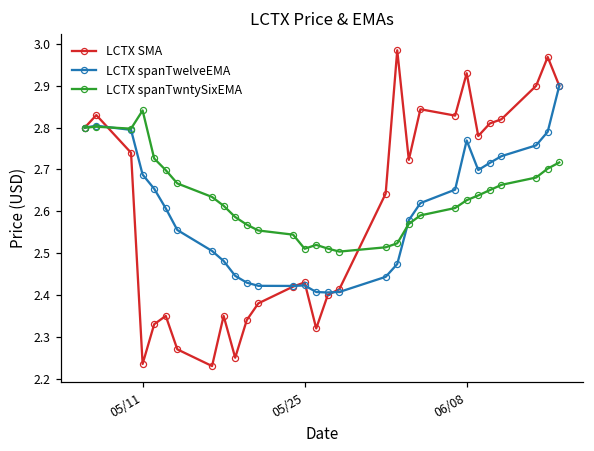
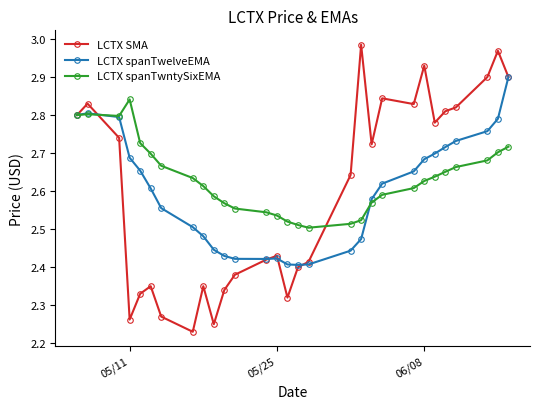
LCTX SMA, 05/11: 2.24 -> 2.26
LCTX spanTwntySixEMA, 05/25: 2.51 -> 2.54
LCTX spanTwelveEMA, 06/08: 2.77 -> 2.68
